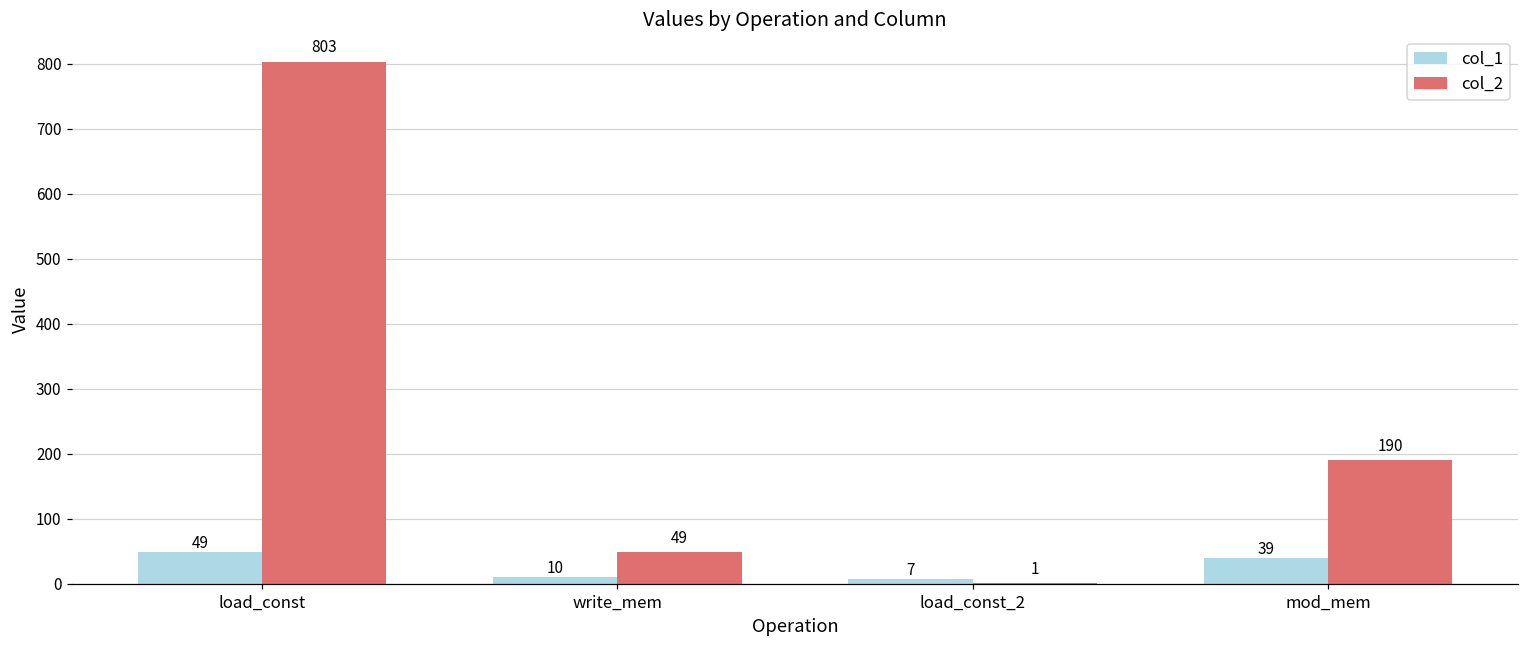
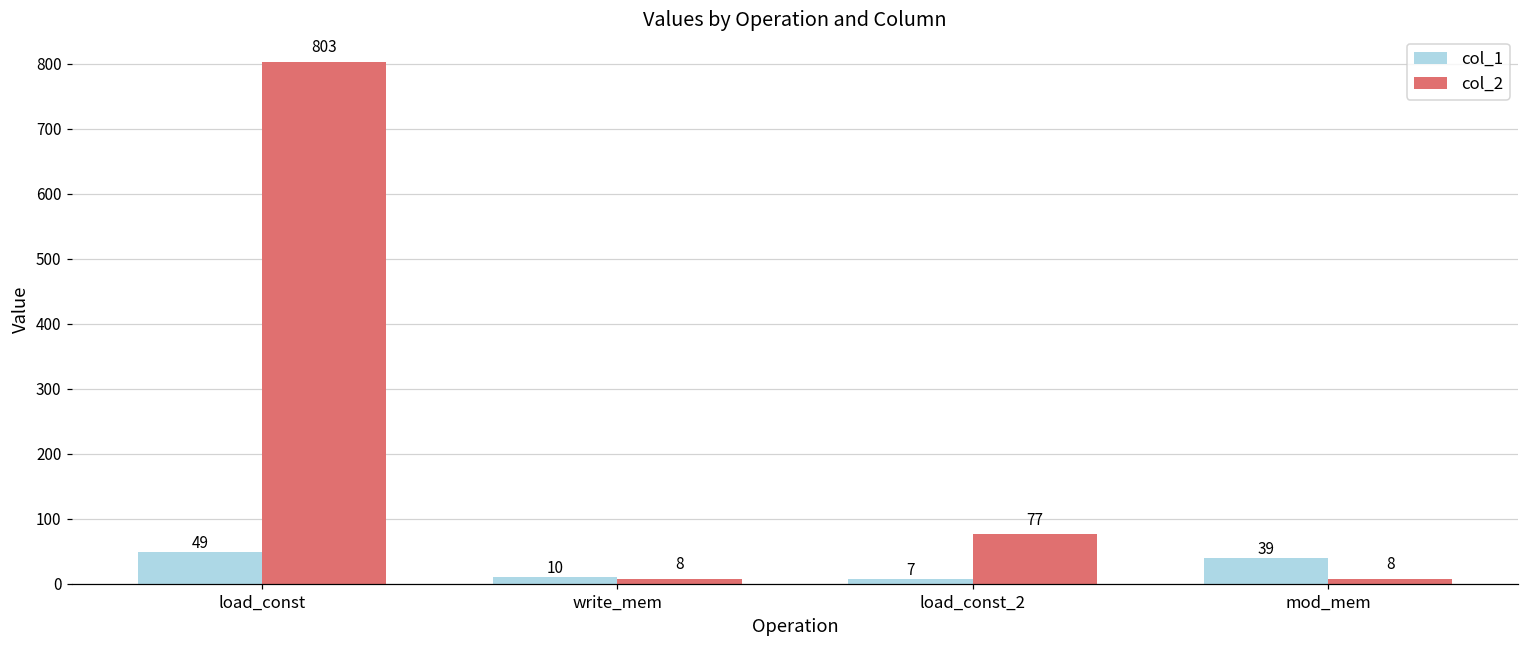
col_2, write_mem: 49 -> 8
col_2, load_const_2: 1 -> 77
col_2, mod_mem: 190 -> 8
